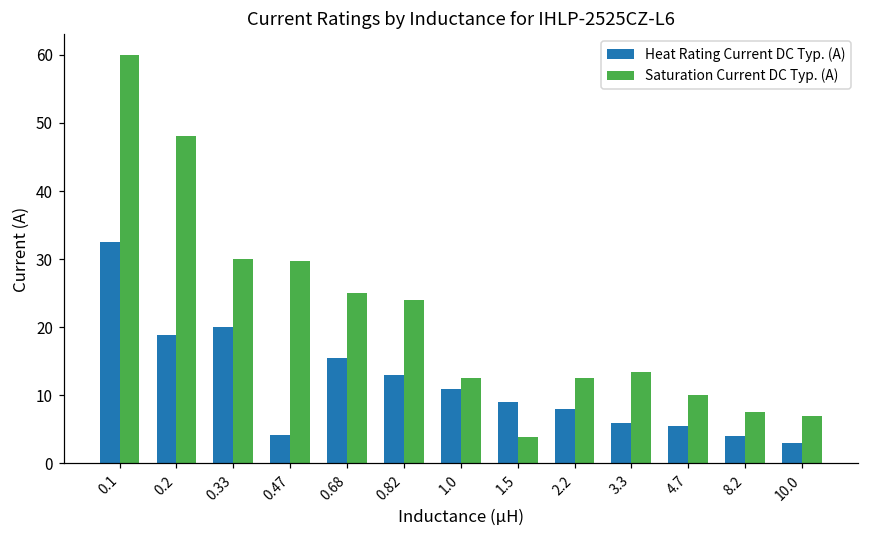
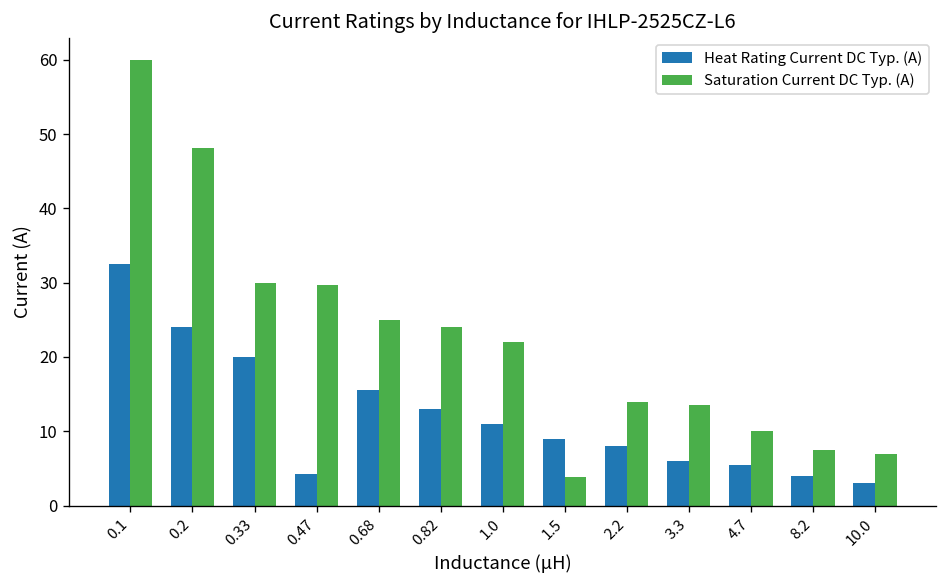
Heat Rating Current DC Typ. (A), 0.2: 19 -> 24
Saturation Current DC Typ. (A), 1.0: 13 -> 22
Saturation Current DC Typ. (A), 2.2: 13 -> 14
